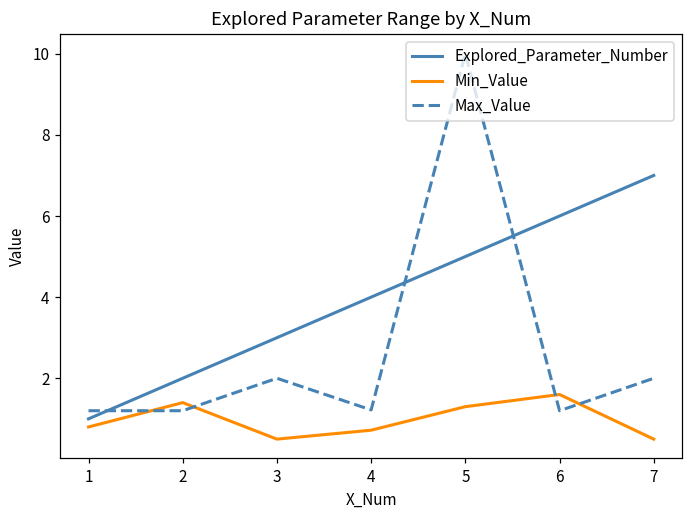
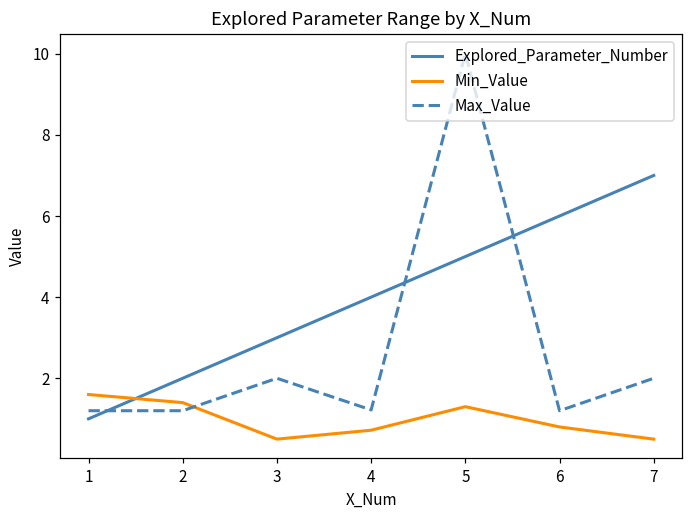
Min_Value, 1: 0.8 -> 1.6
Min_Value, 6: 1.6 -> 0.8
